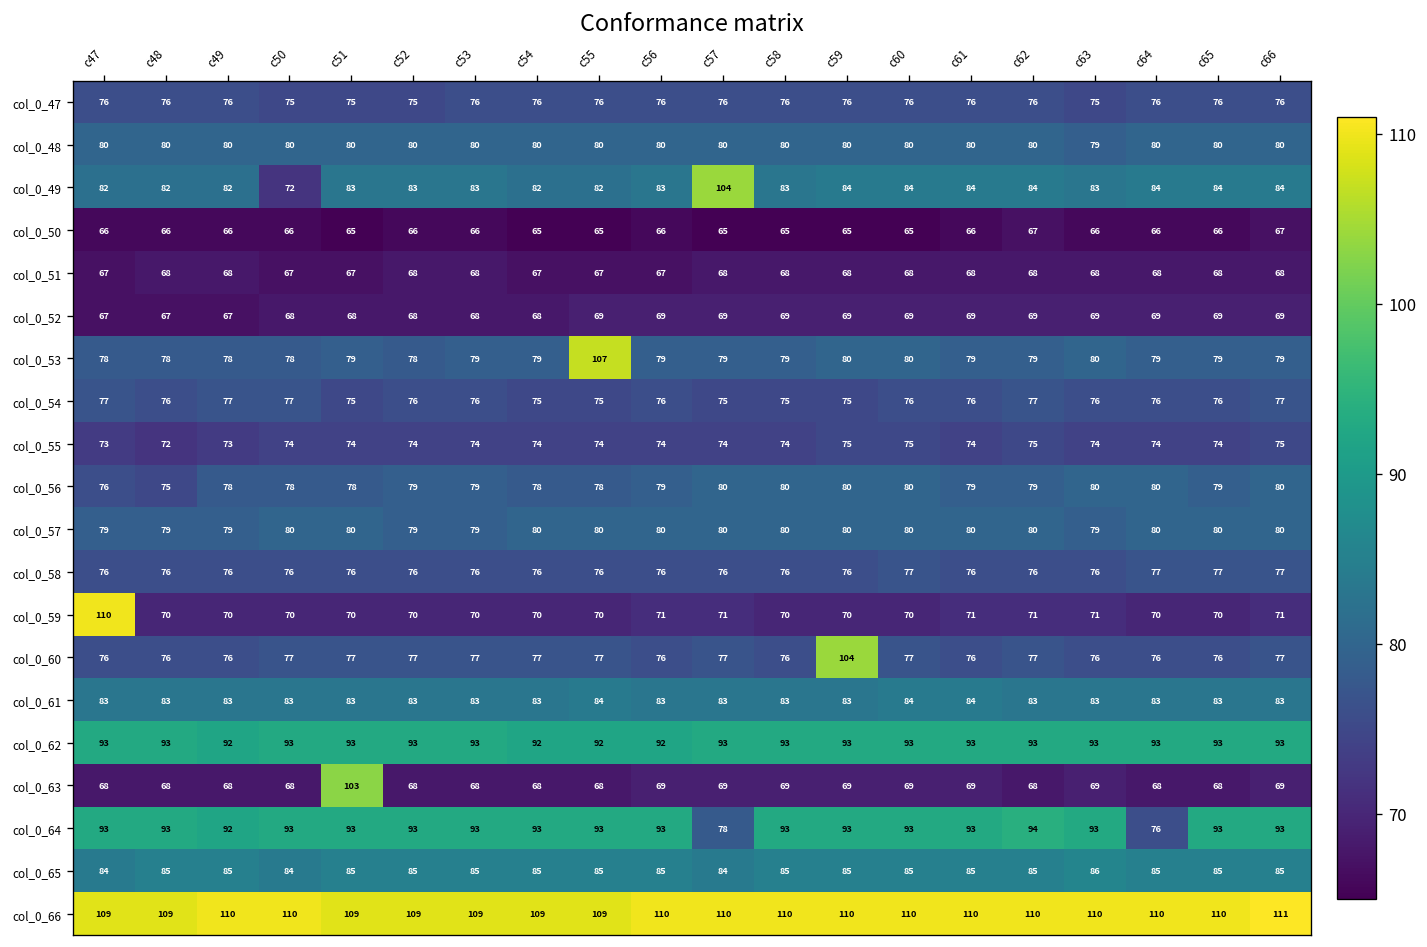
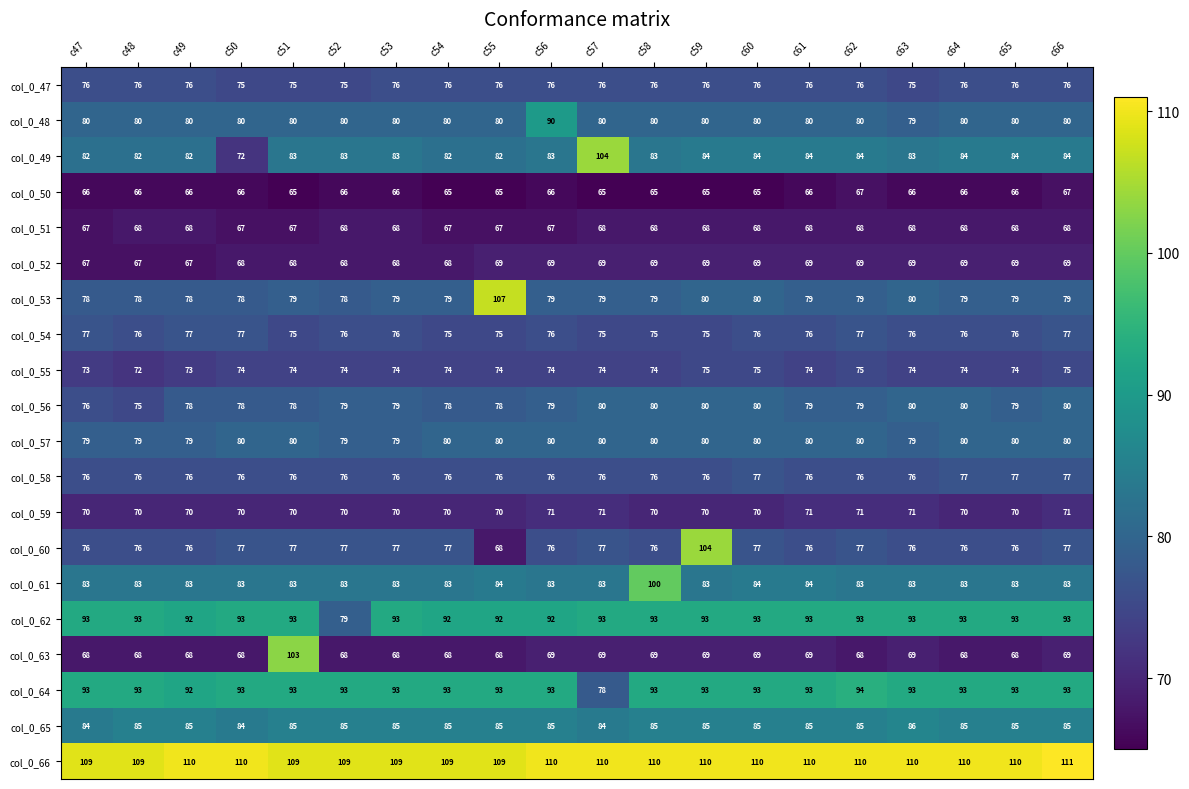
col_0_48, c56: 80 -> 90
col_0_59, c47: 110 -> 70
col_0_60, c55: 77 -> 68
col_0_61, c58: 83 -> 100
col_0_62, c52: 93 -> 79
col_0_64, c64: 76 -> 93
